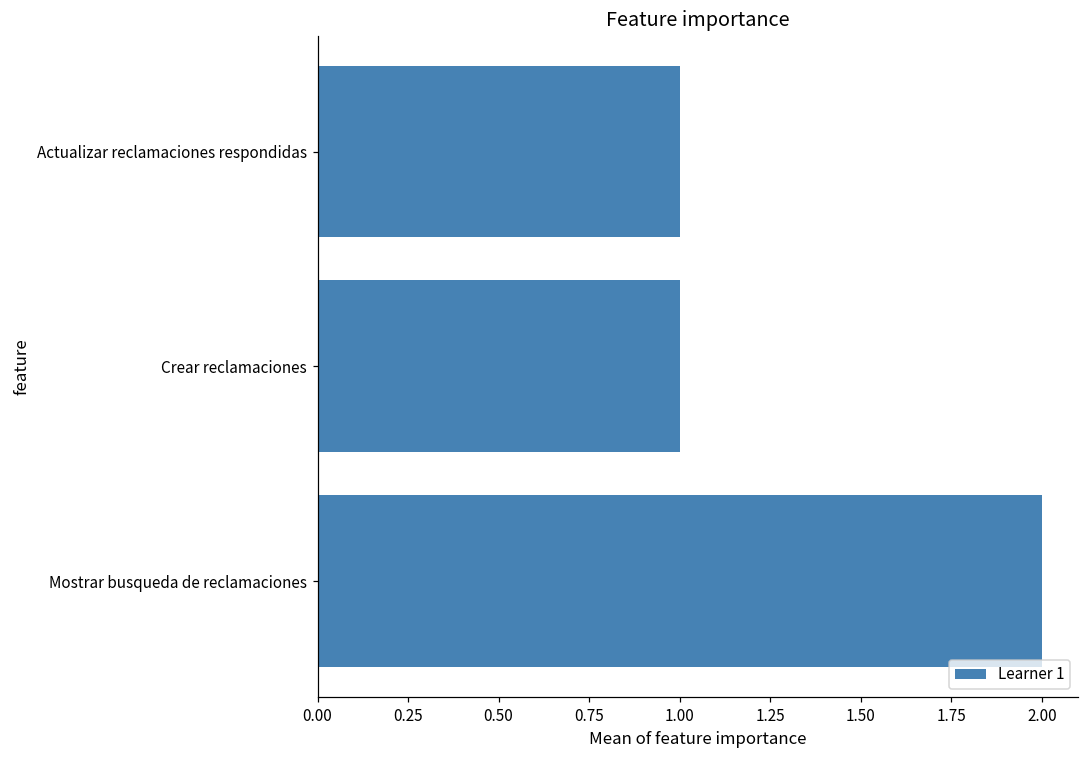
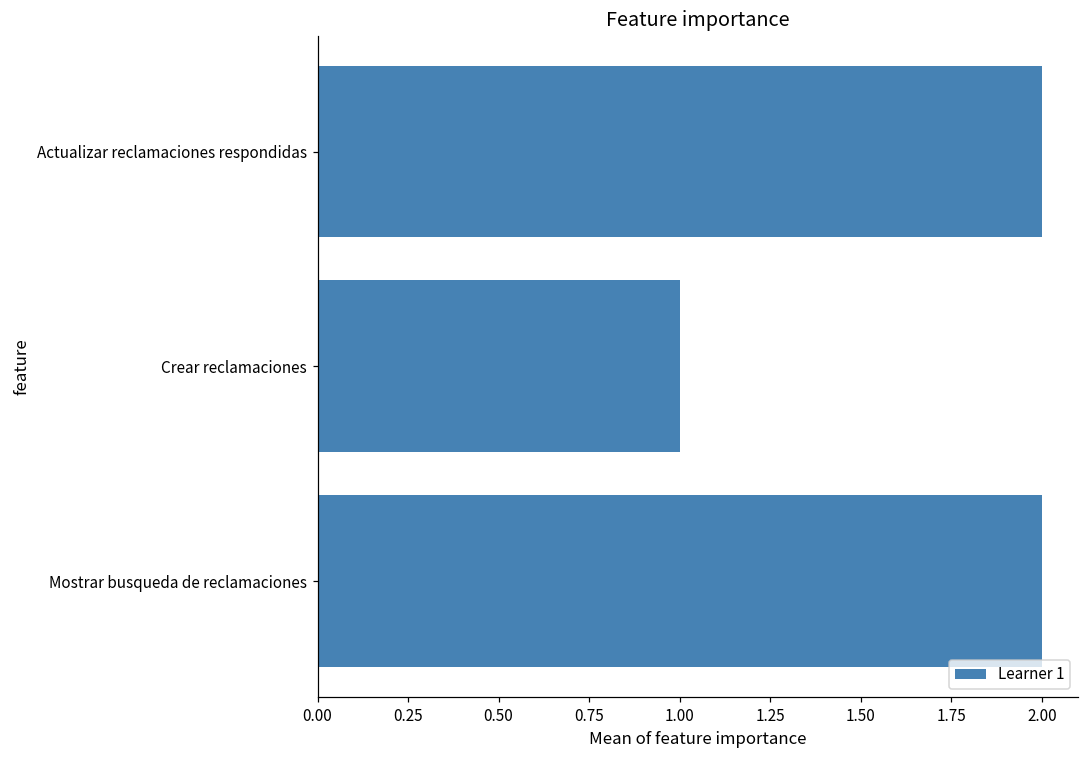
Actualizar reclamaciones respondidas: 1 -> 2
